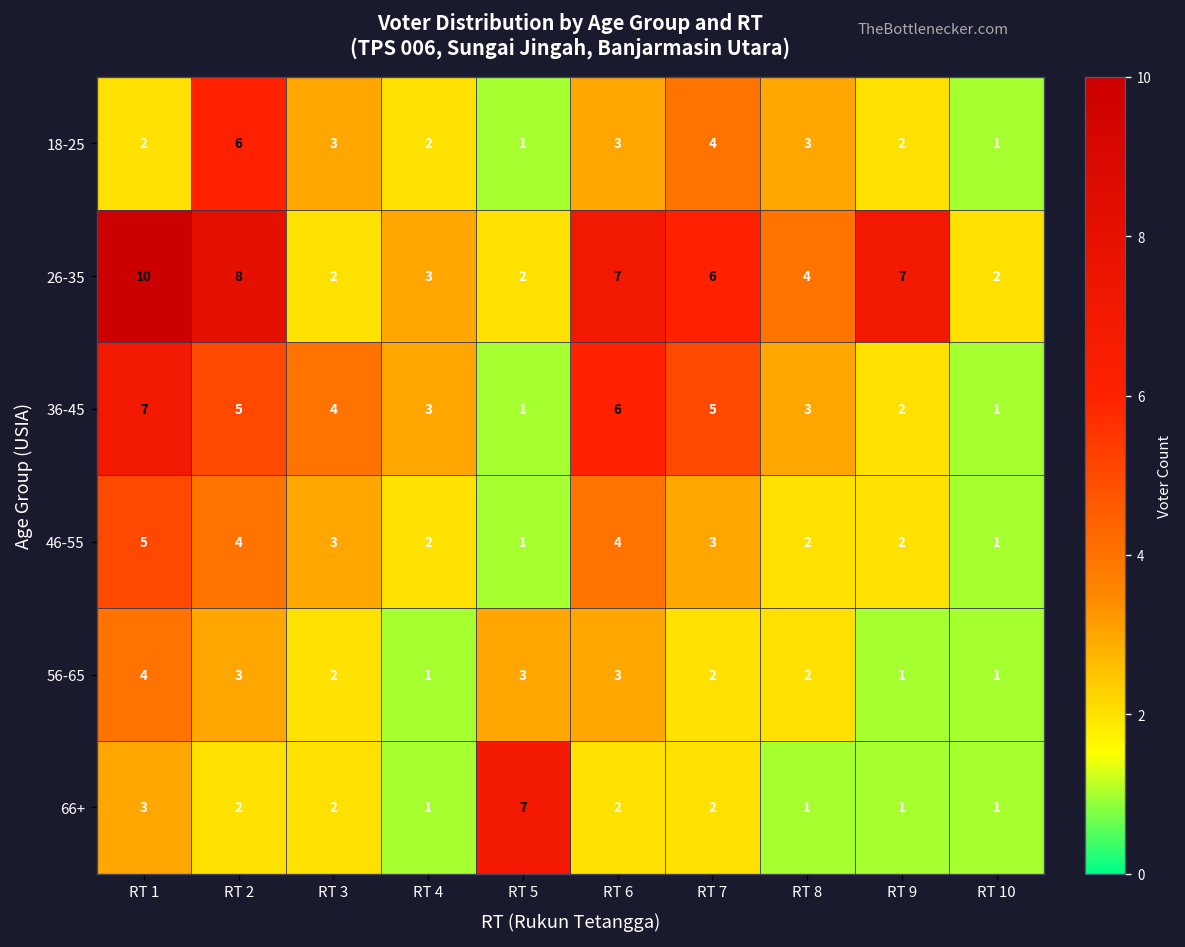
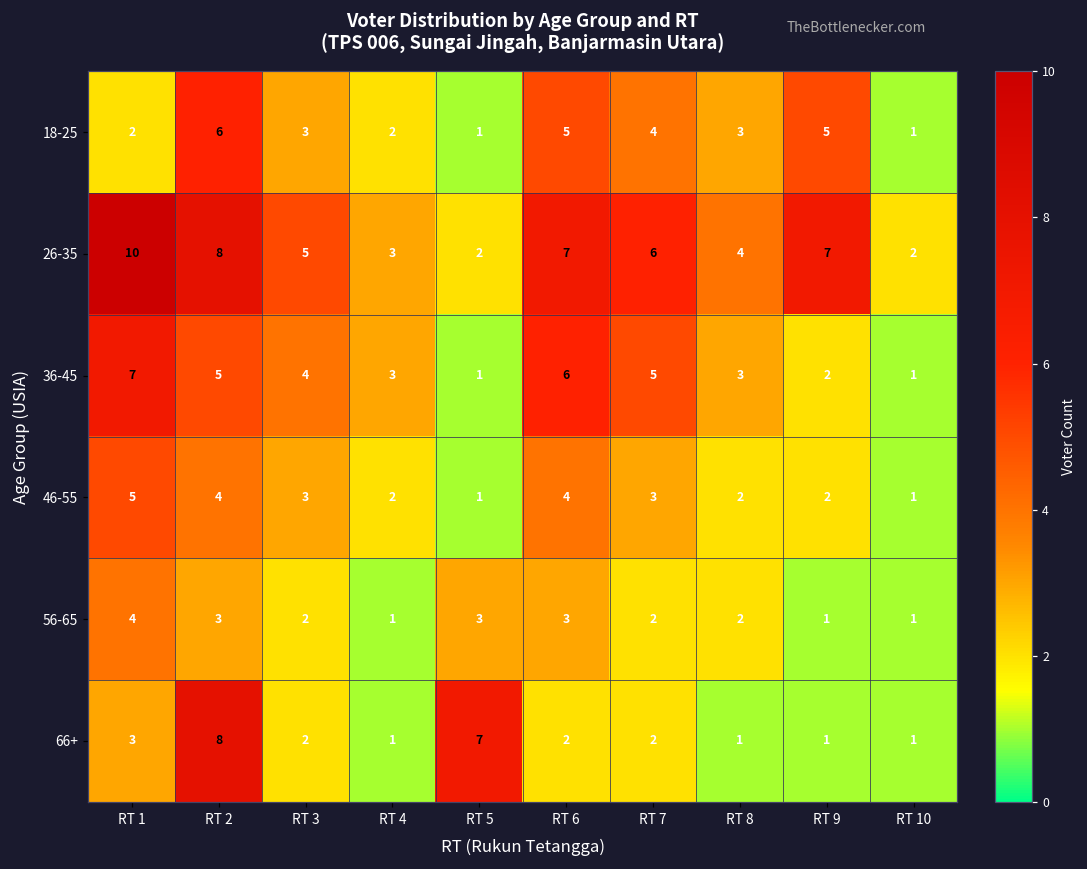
18-25, RT 6: 3 -> 5
18-25, RT 9: 2 -> 5
26-35, RT 3: 2 -> 5
66+, RT 2: 2 -> 8
